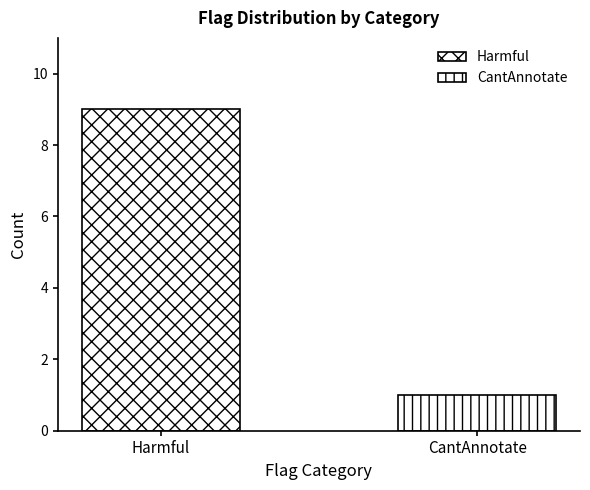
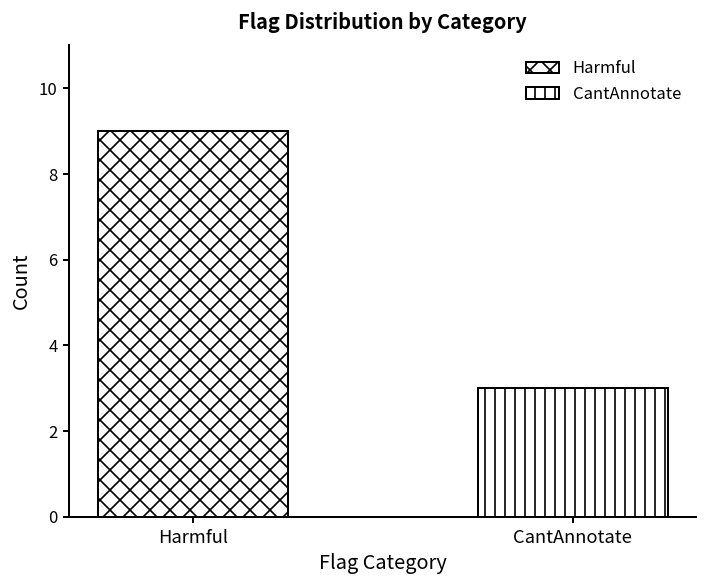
CantAnnotate: 1 -> 3
